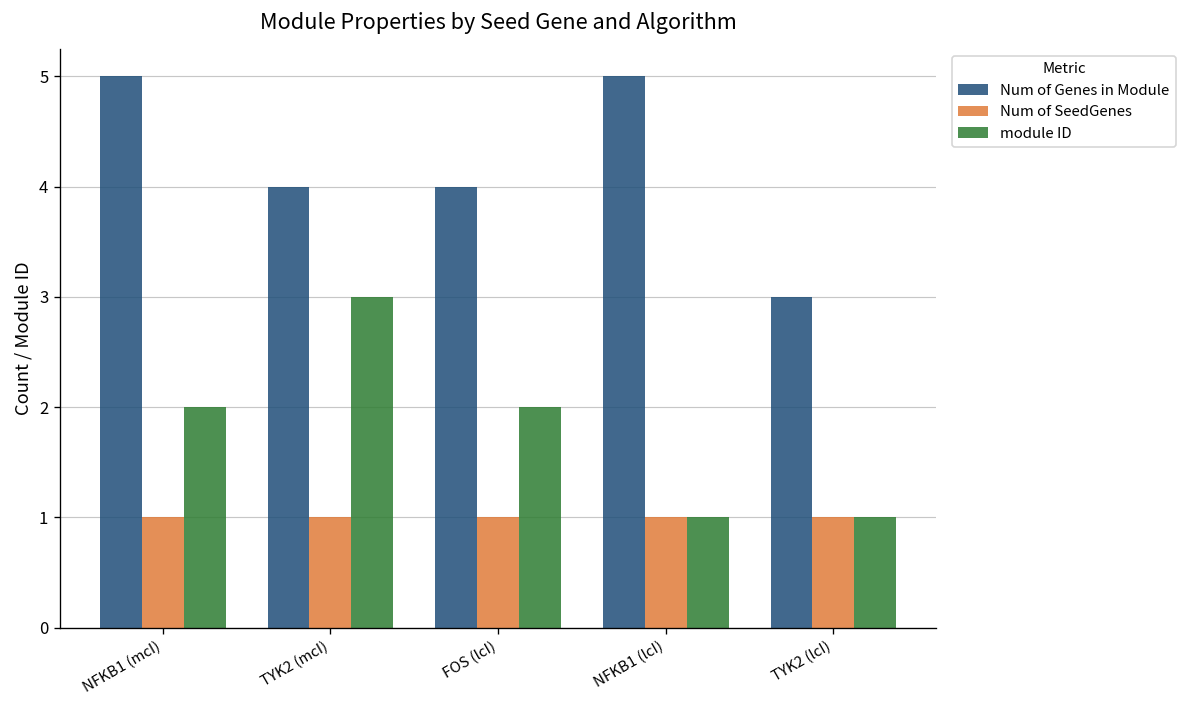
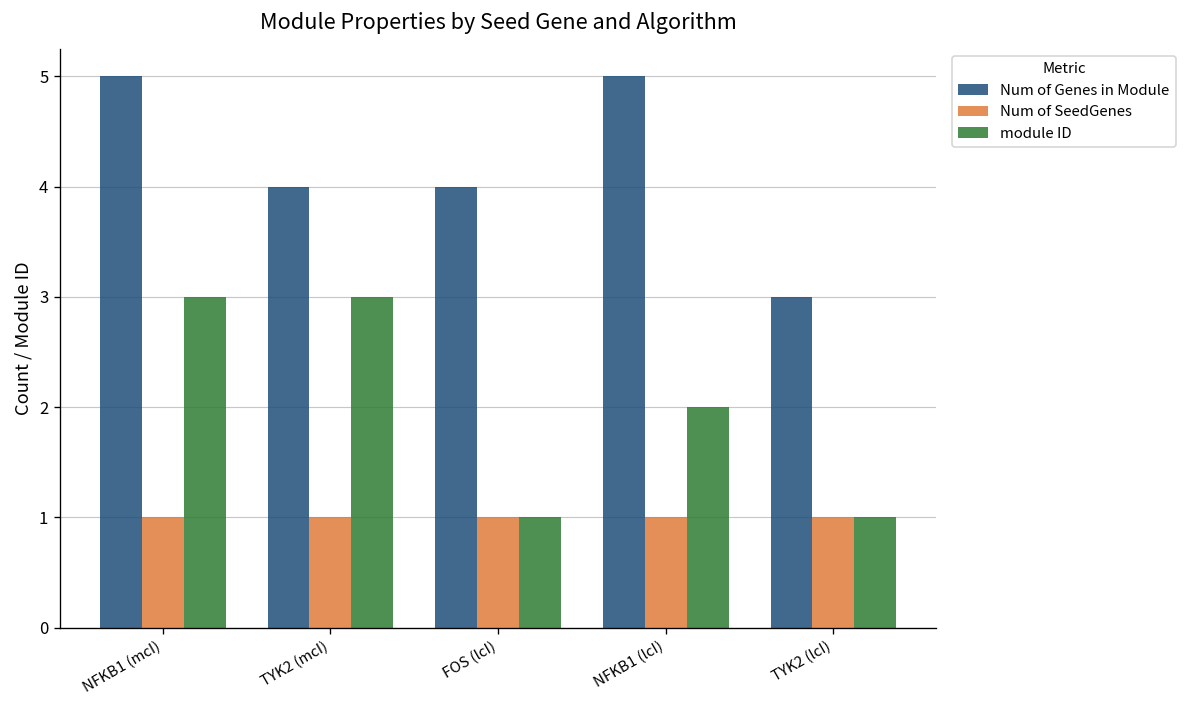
module ID, NFKB1 (mcI): 2 -> 3
module ID, FOS (lcI): 2 -> 1
module ID, NFKB1 (lcI): 1 -> 2
